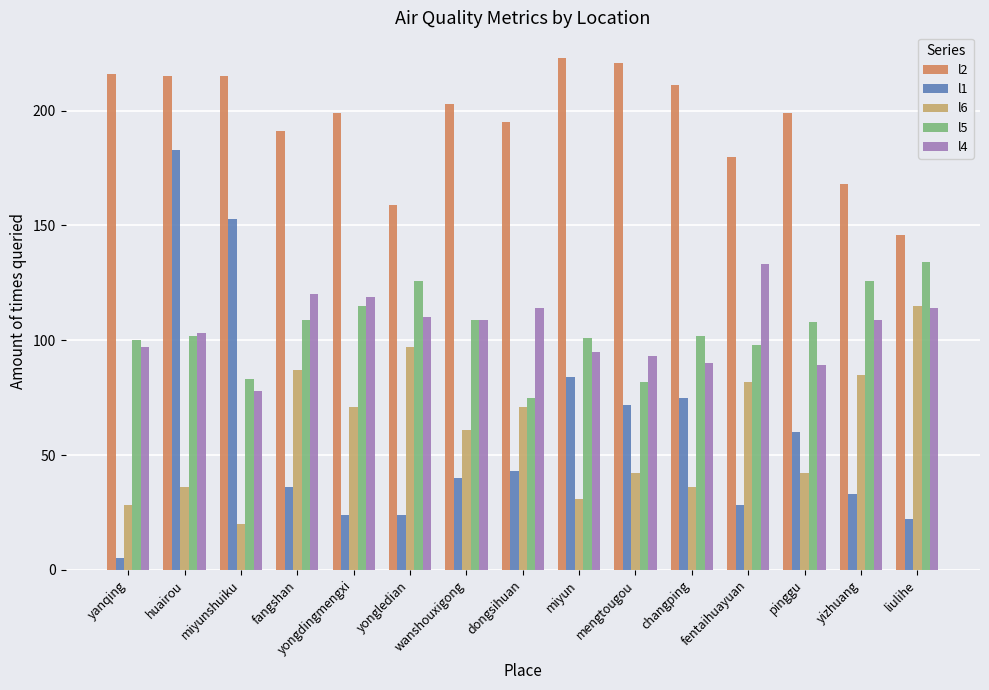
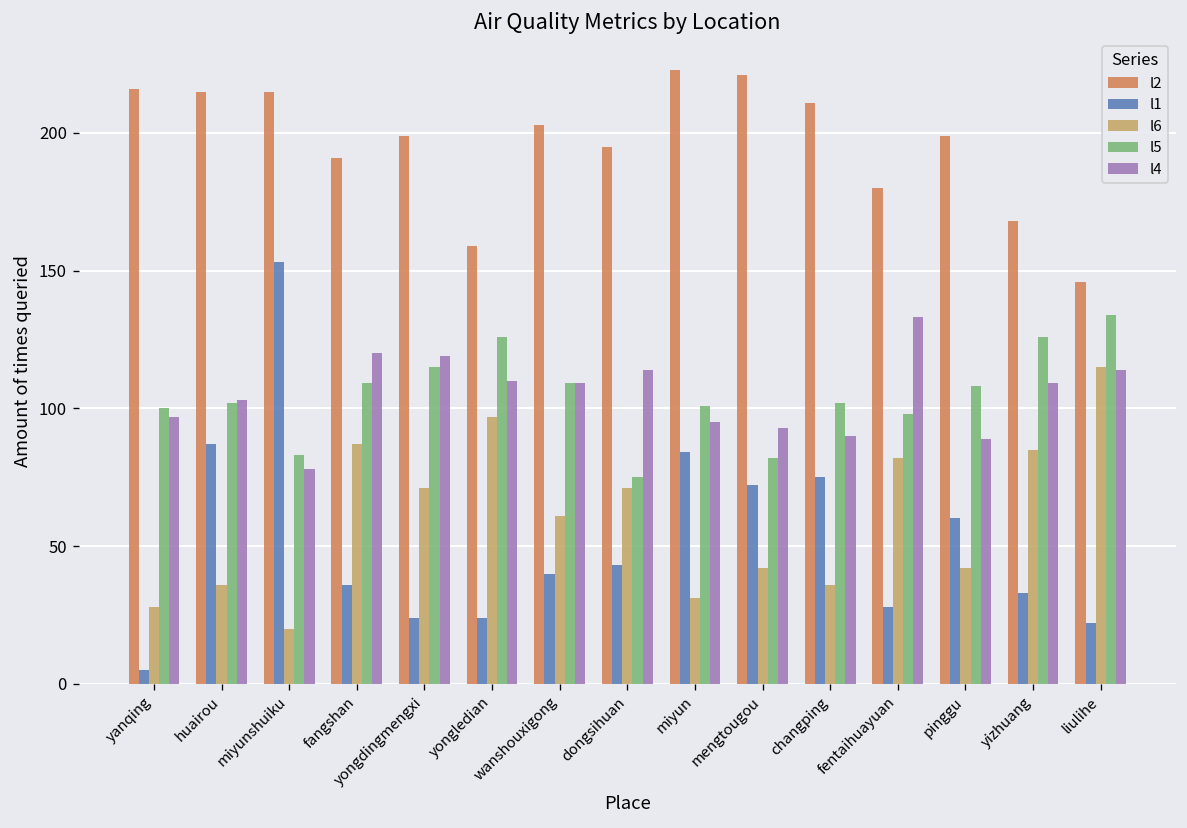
l1, huairou: 183 -> 87
